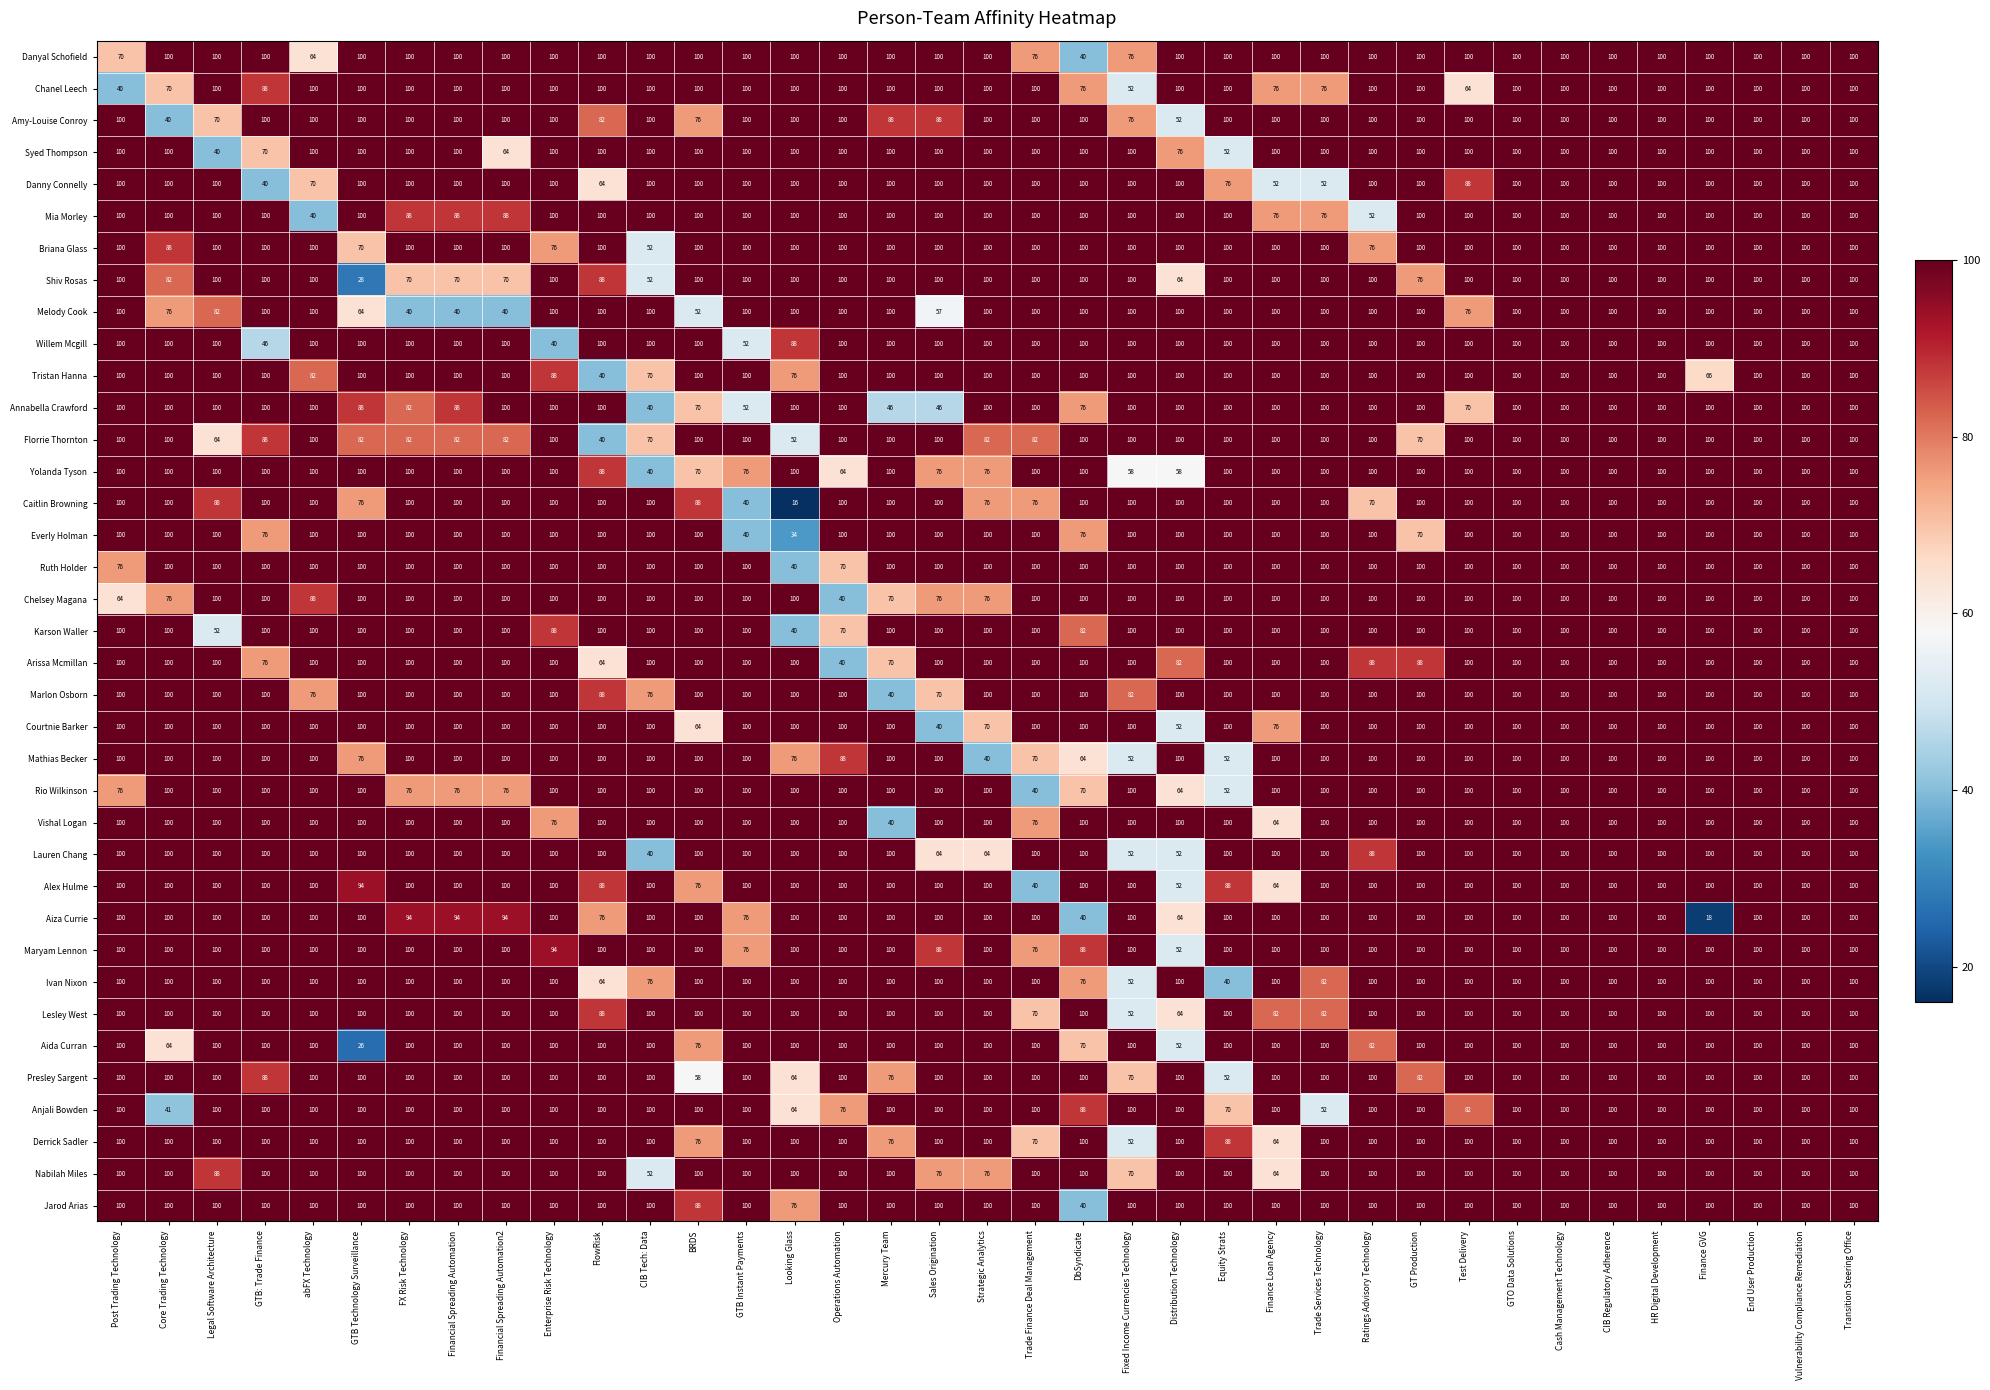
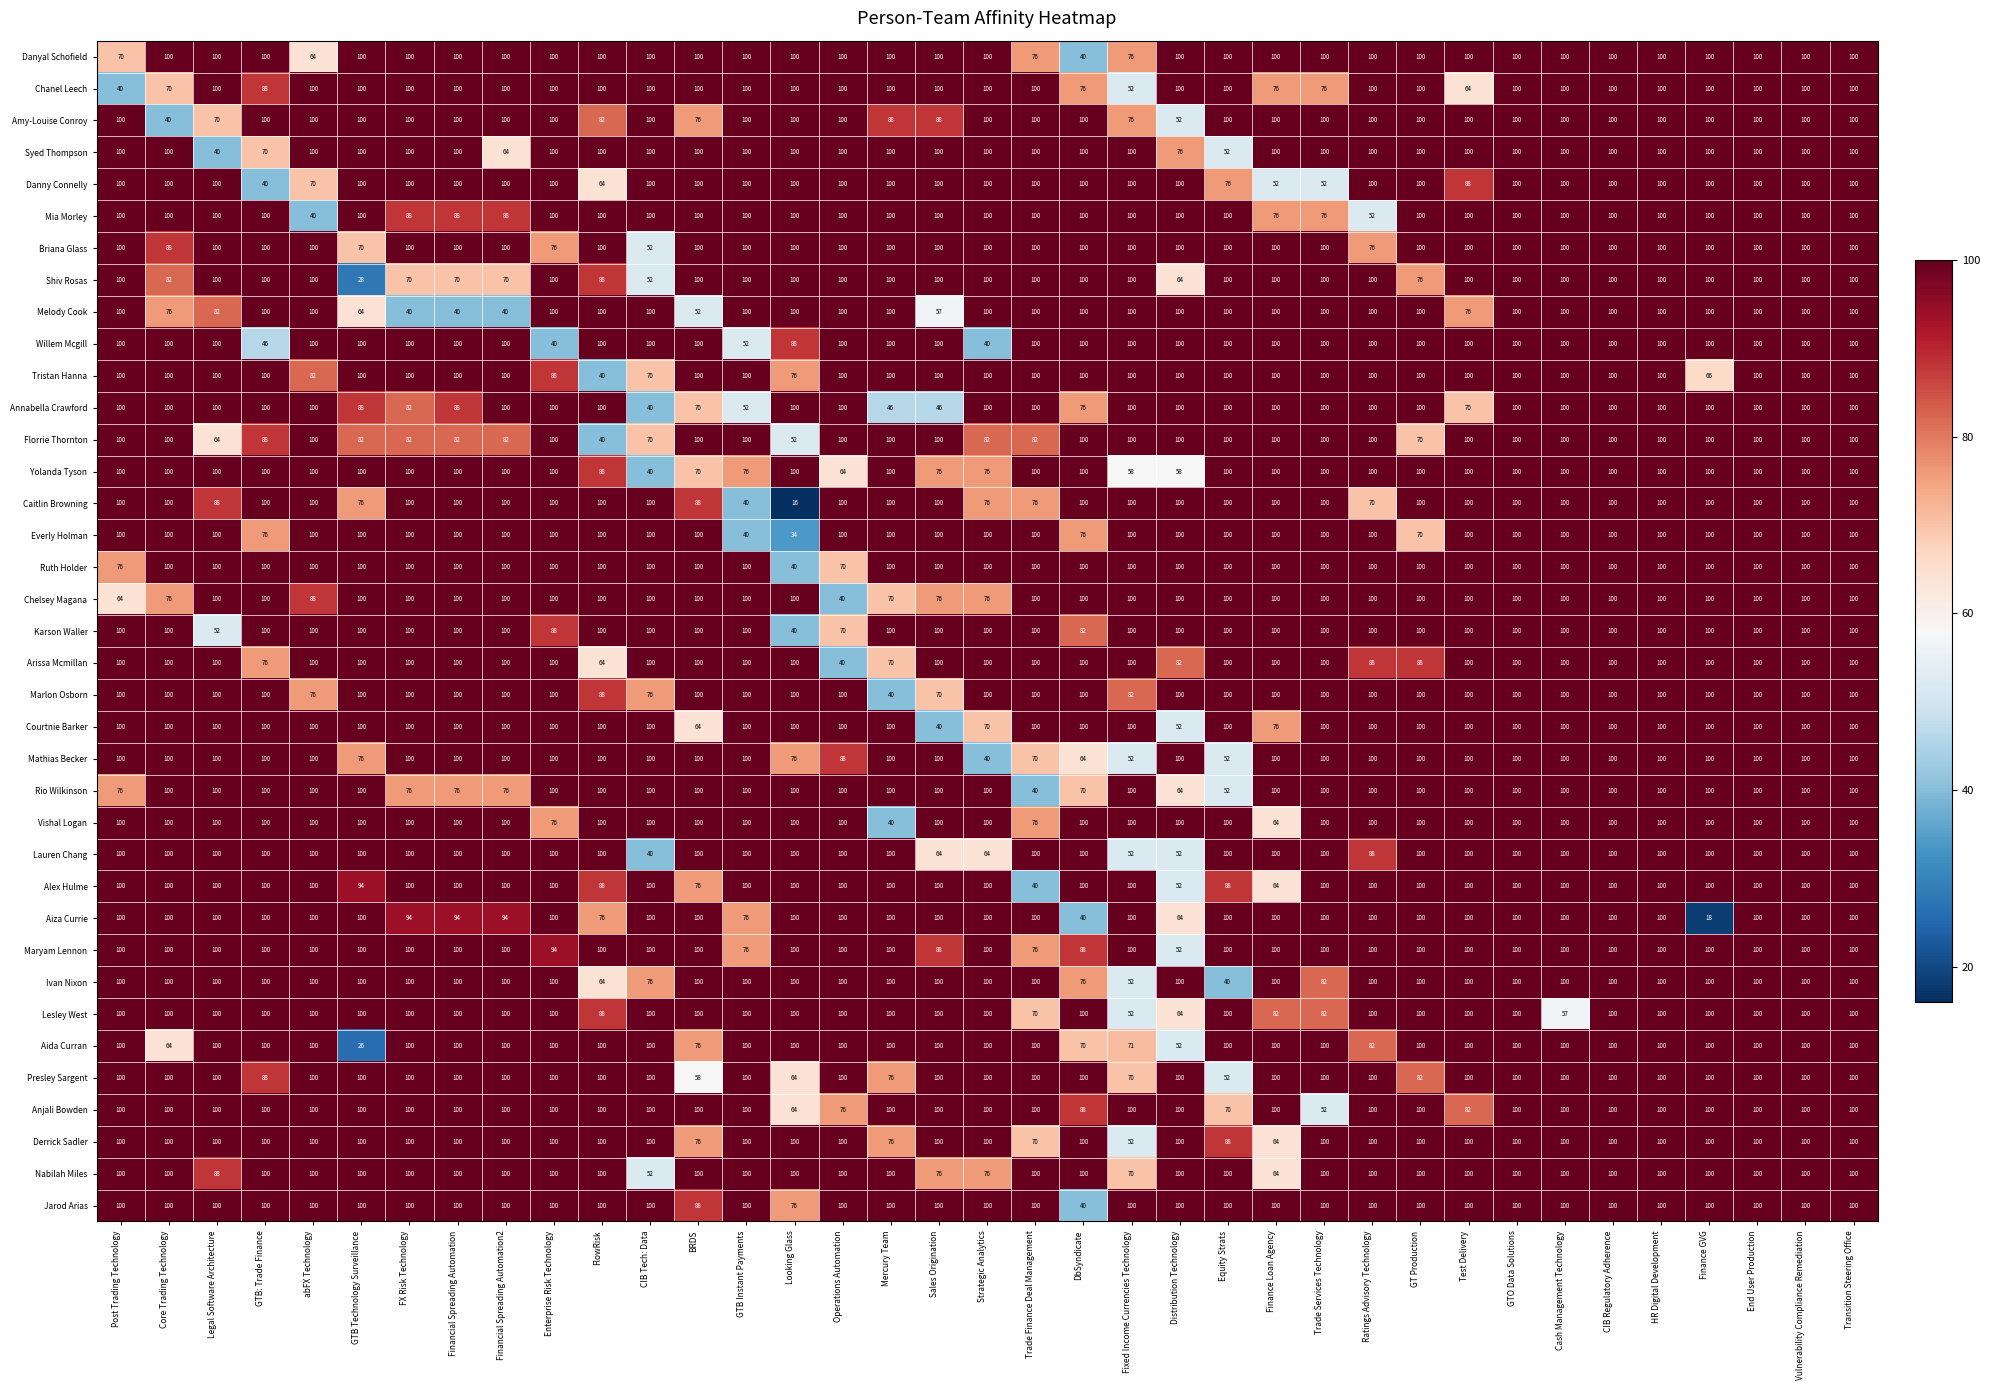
Willem Mcgill, Strategic Analytics: 100 -> 40
Lesley West, Cash Management Technology: 100 -> 57
Aida Curran, Fixed Income Currencies Technology: 100 -> 71
Anjali Bowden, Core Trading Technology: 41 -> 100
